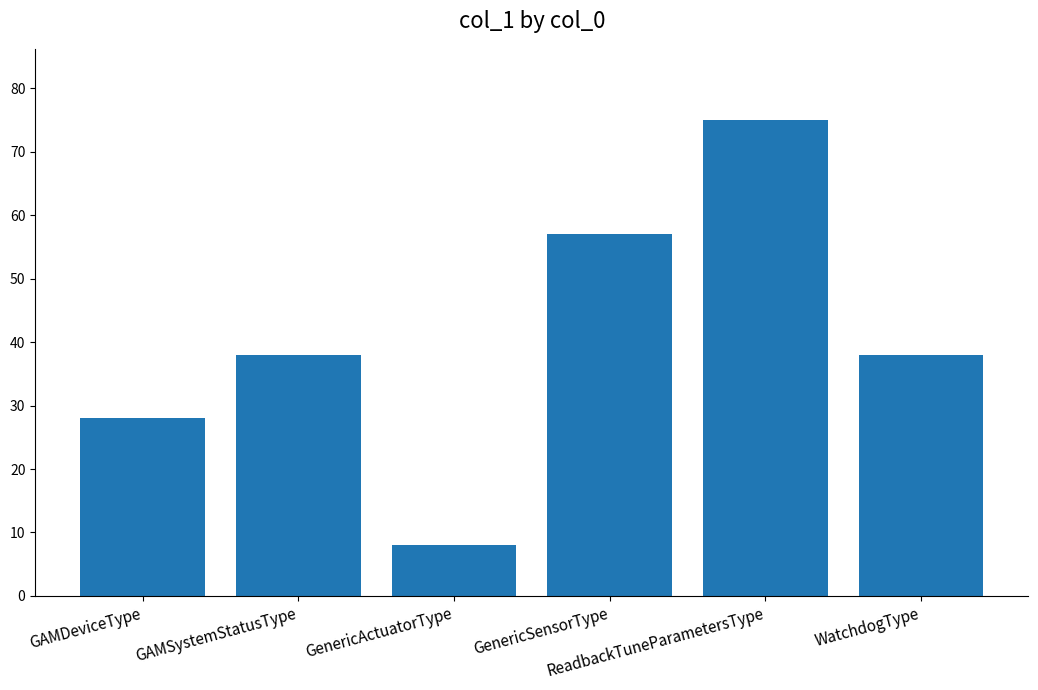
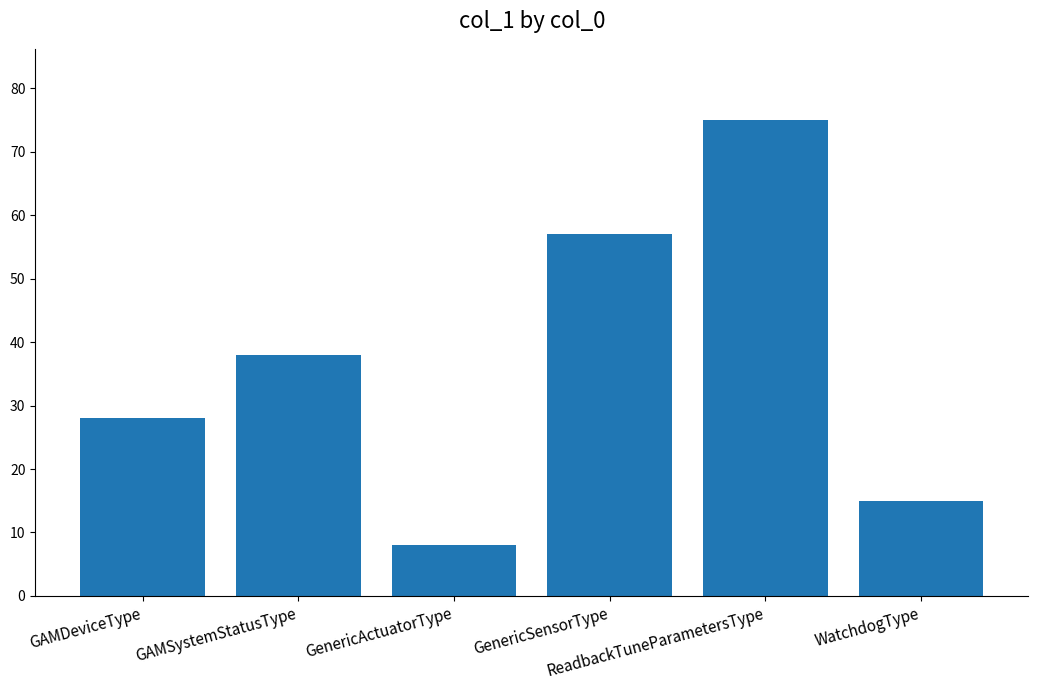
WatchdogType: 38 -> 15
